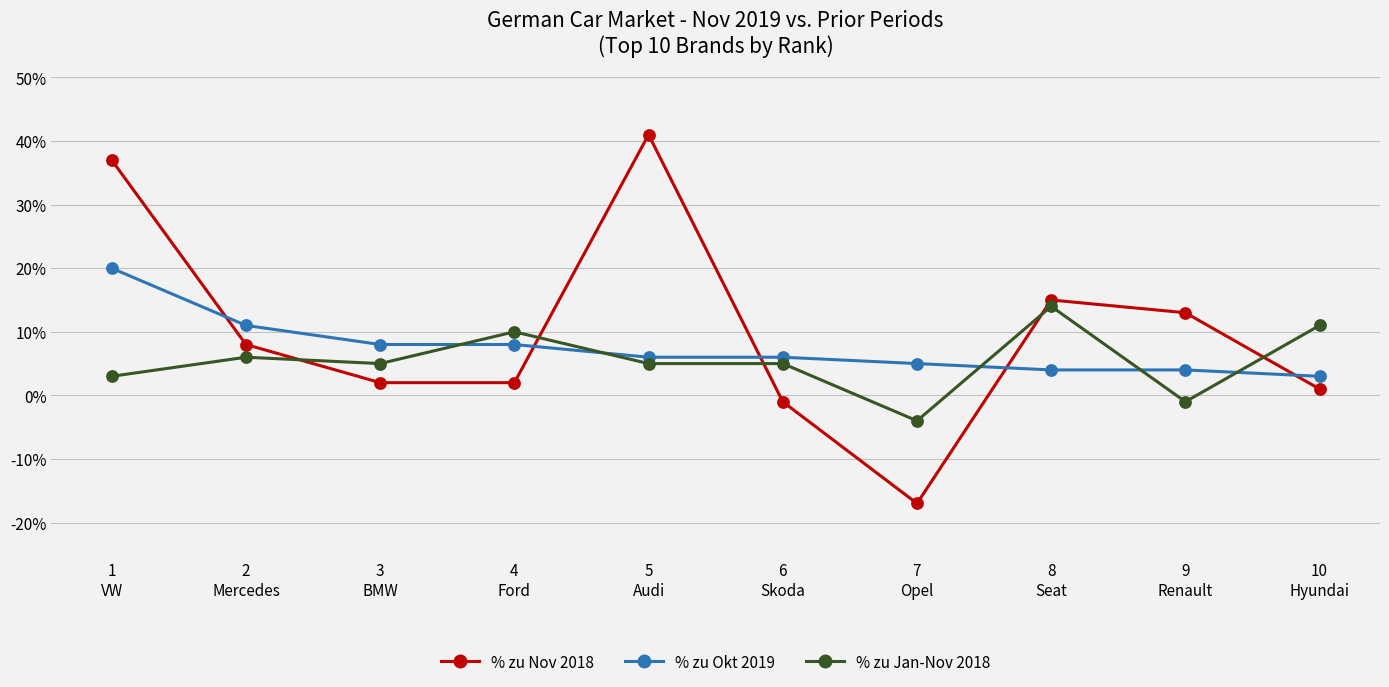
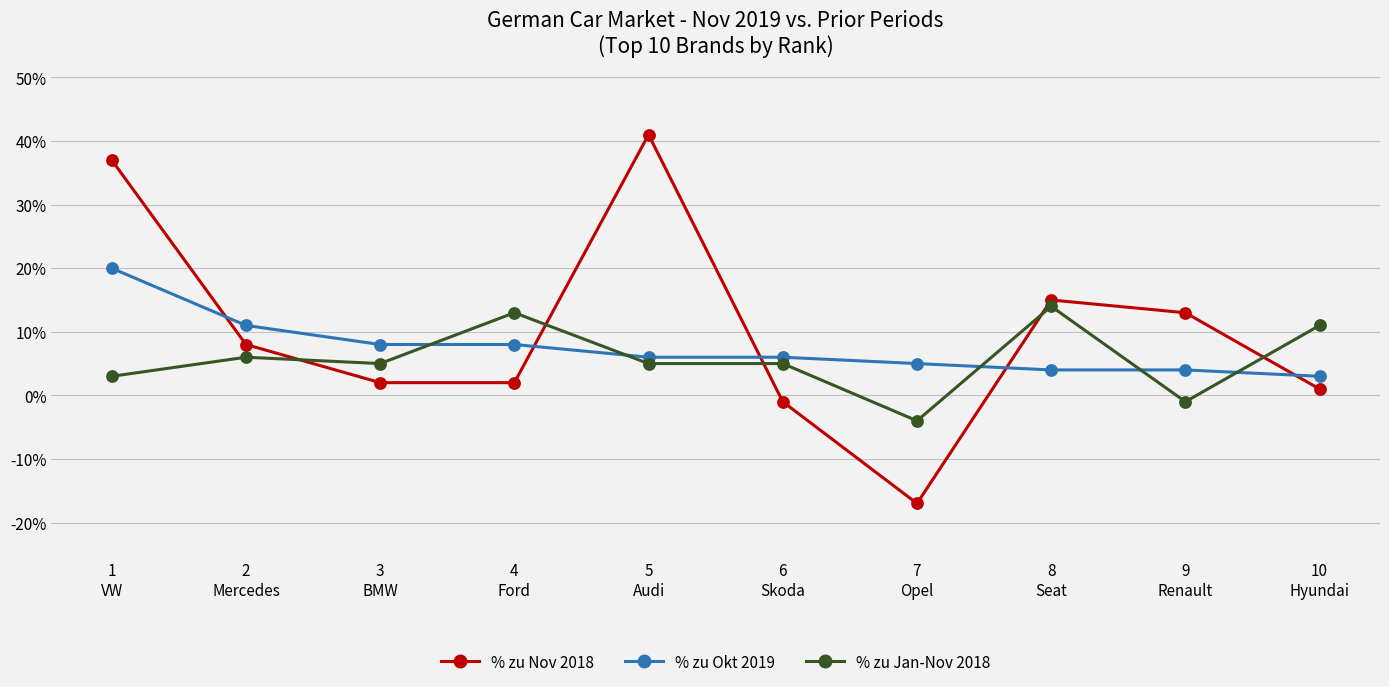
% zu Jan-Nov 2018, 4 Ford: 10% -> 13%
